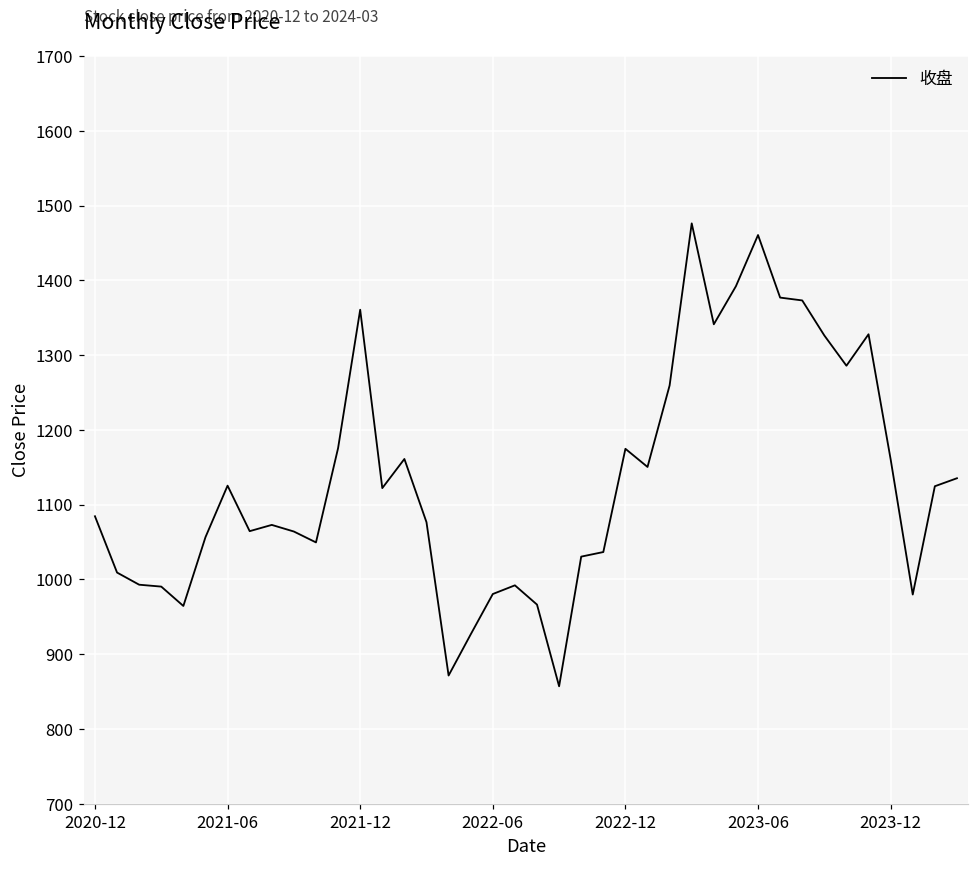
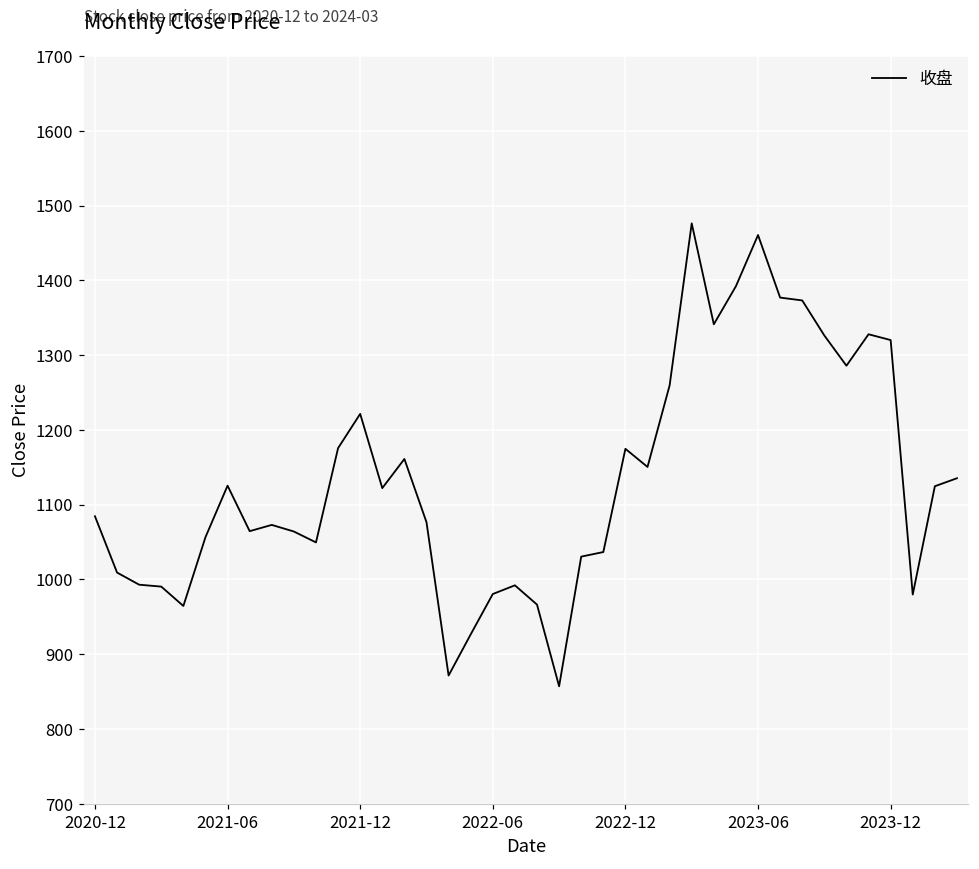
2021-12: 1360 -> 1220
2023-12: 1160 -> 1320
